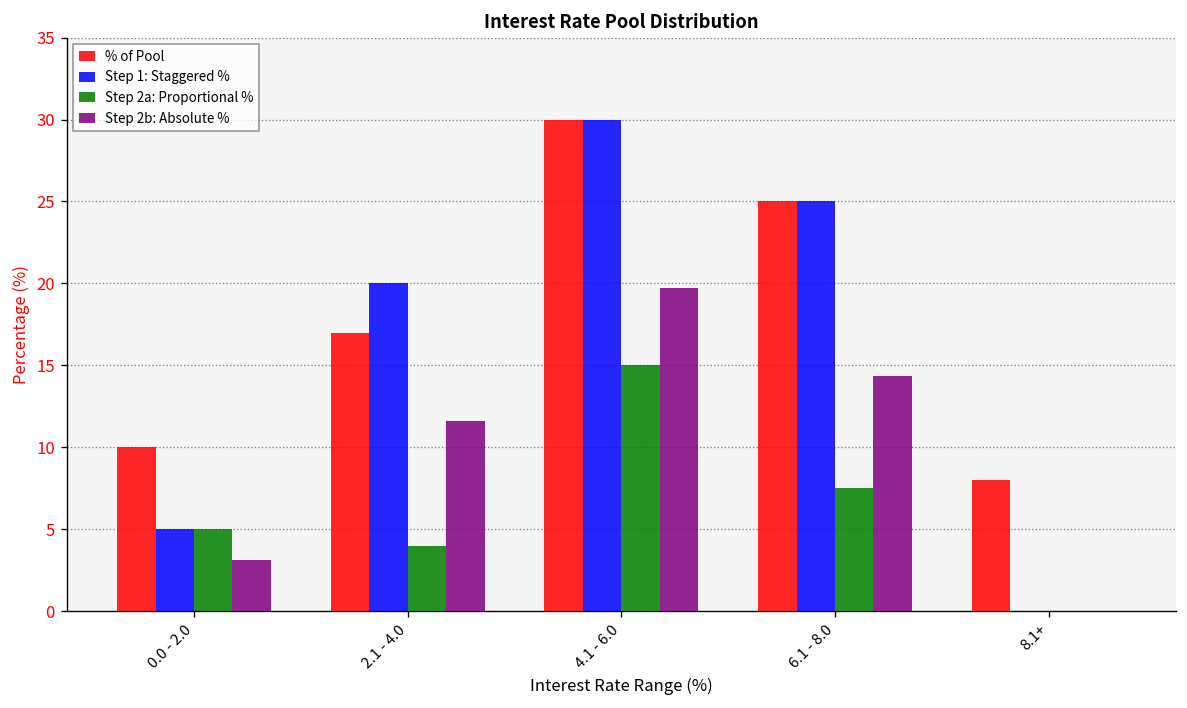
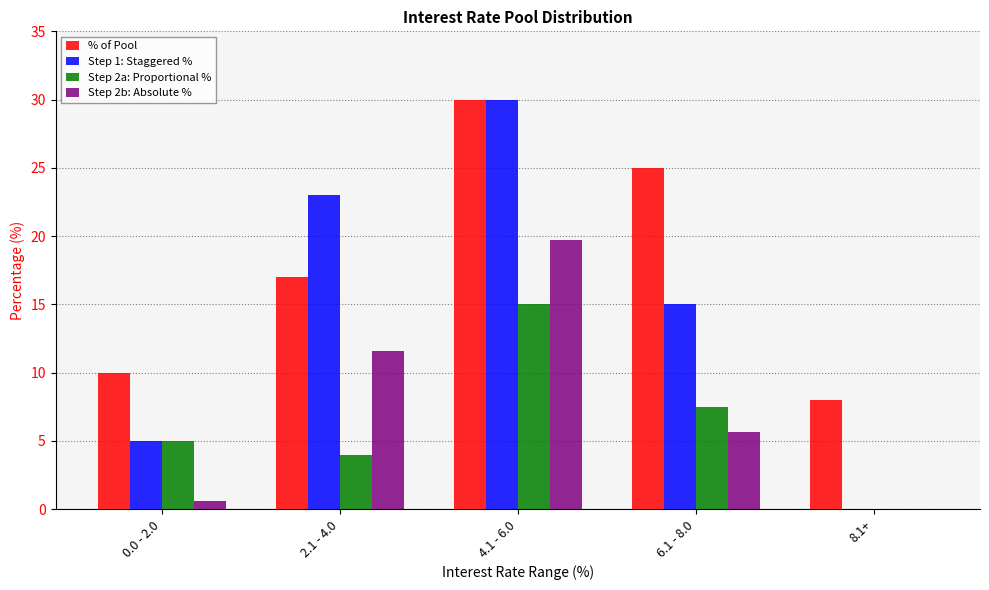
Step 2b: Absolute %, 0.0 - 2.0: 3.1 -> 0.6
Step 1: Staggered %, 2.1 - 4.0: 20 -> 23
Step 1: Staggered %, 6.1 - 8.0: 25 -> 15
Step 2b: Absolute %, 6.1 - 8.0: 14.4 -> 5.6
